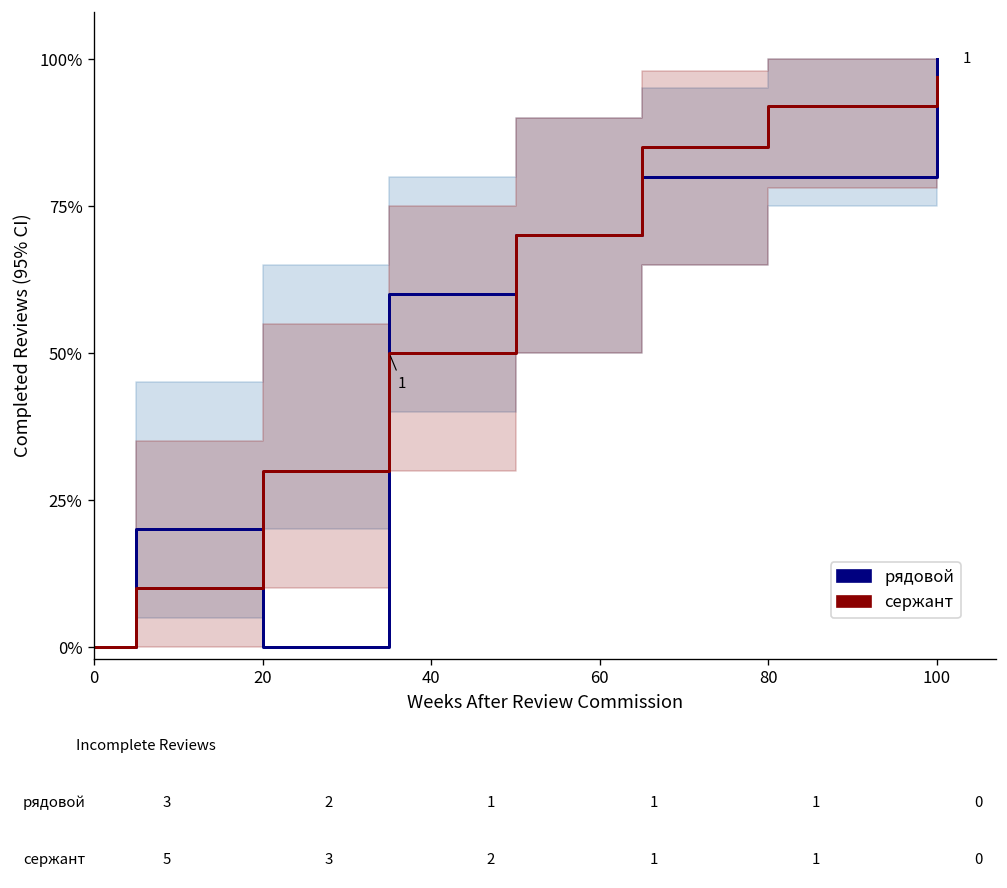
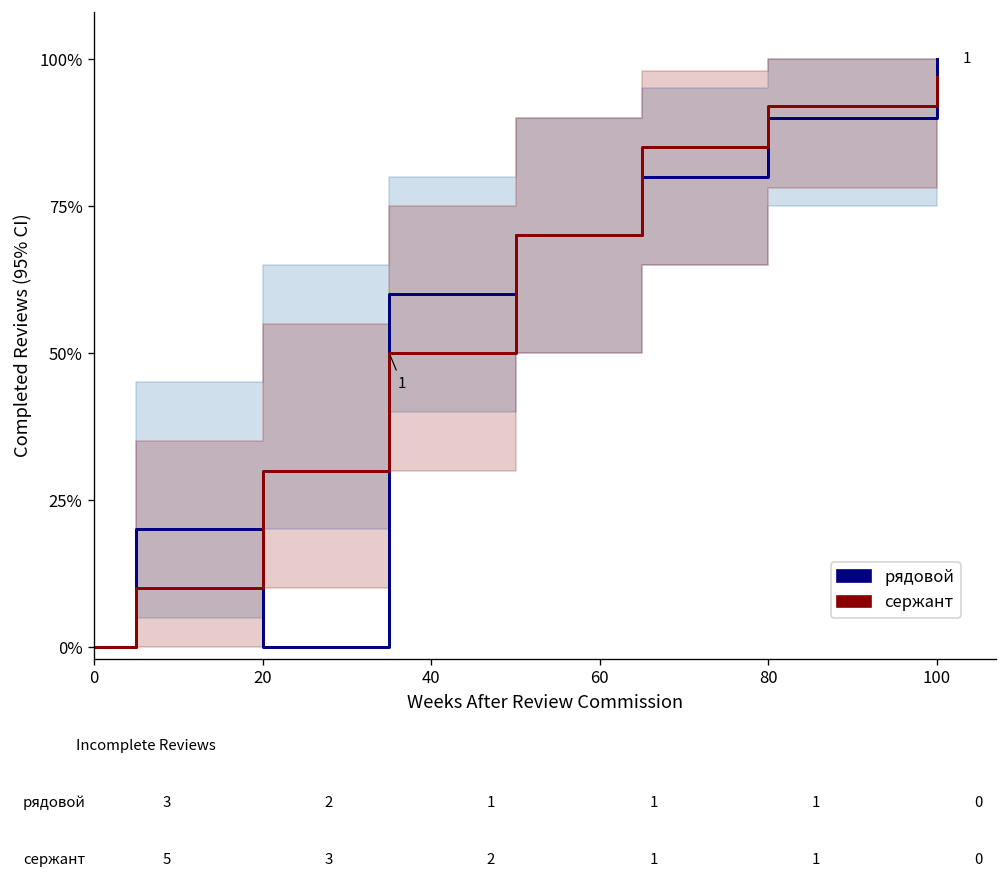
рядовой, 80: 80% -> 90%
